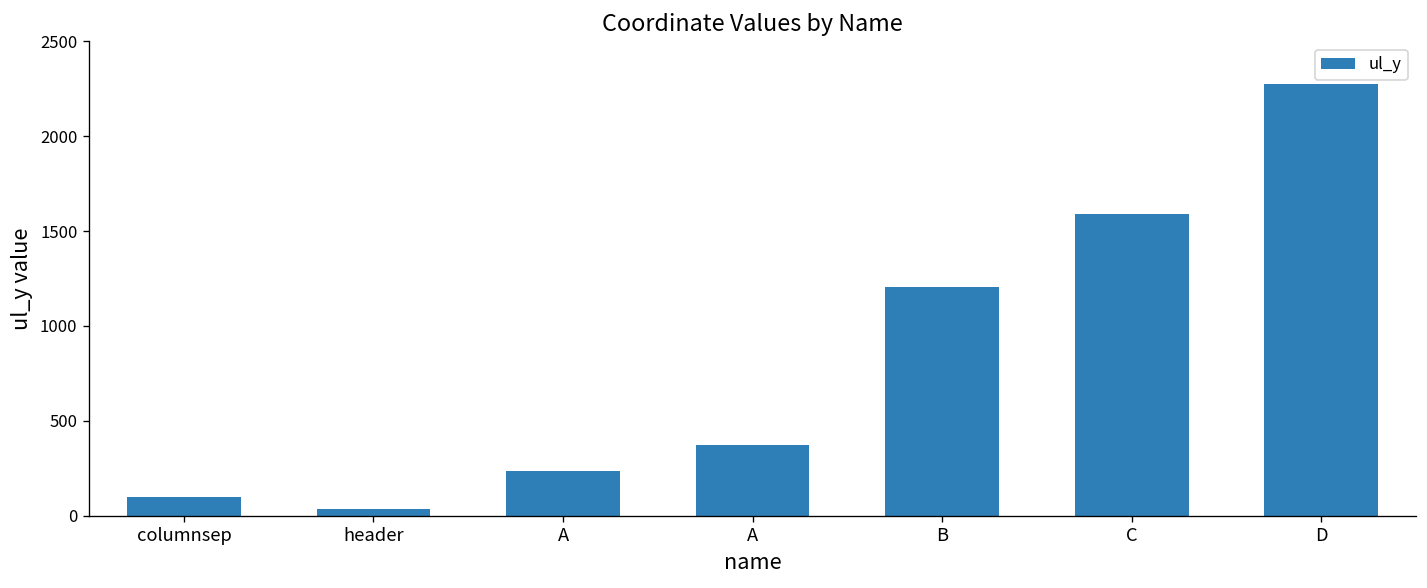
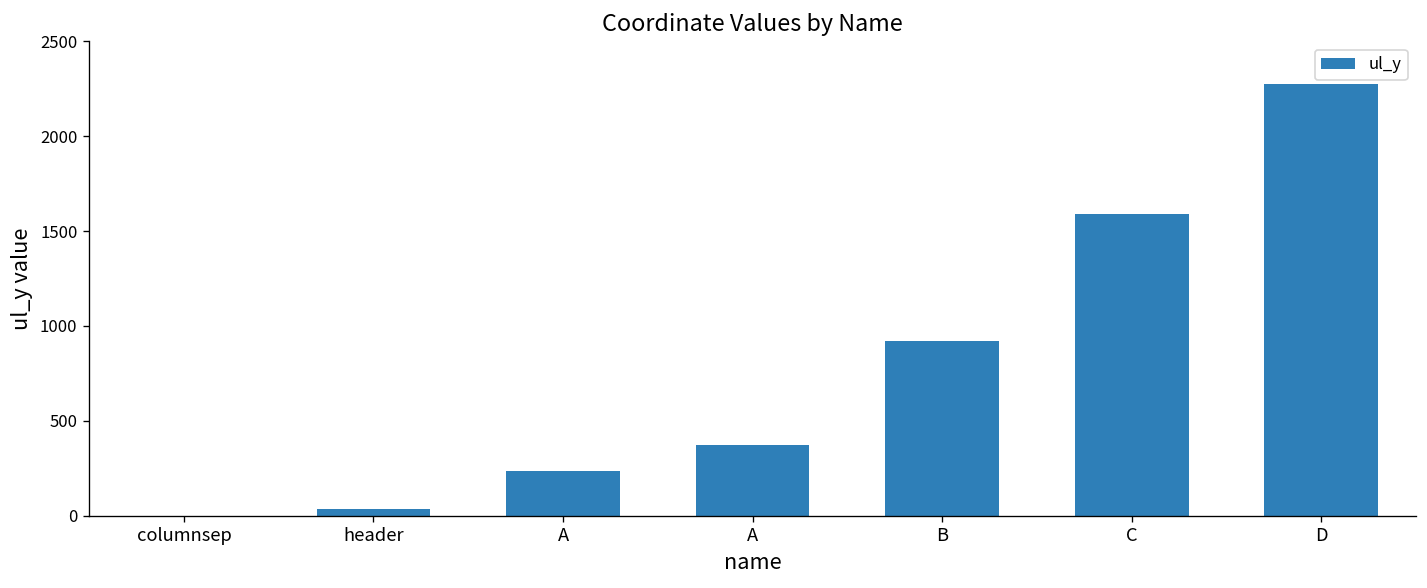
columnsep: 100 -> 0
B: 1200 -> 920
